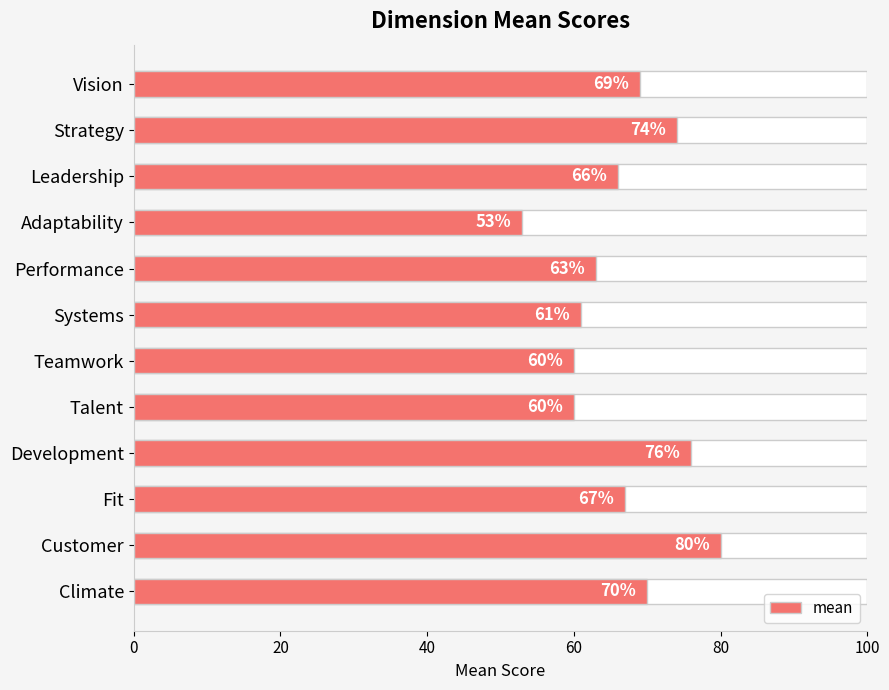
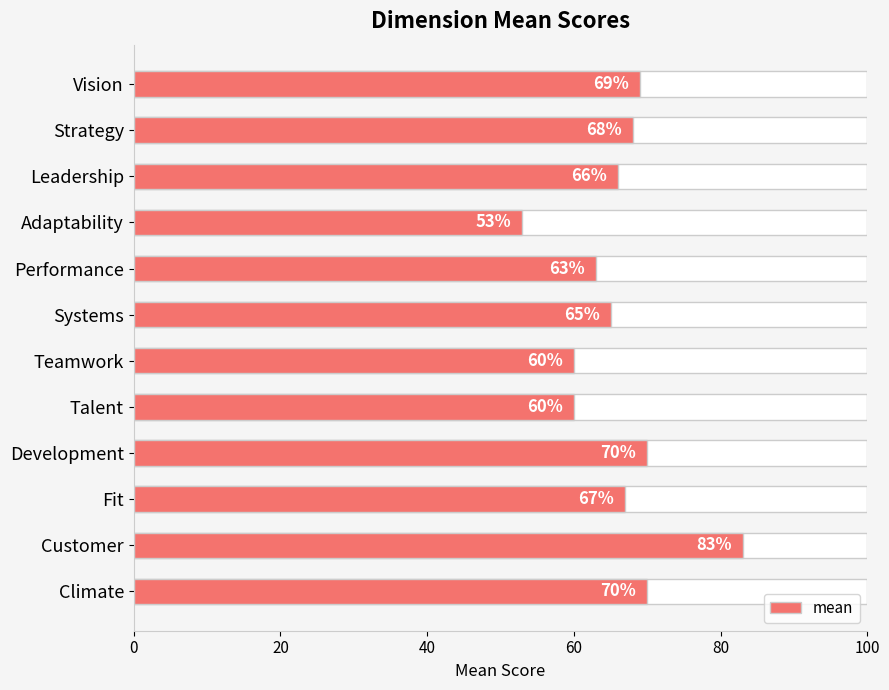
mean, Strategy: 74% -> 68%
mean, Systems: 61% -> 65%
mean, Development: 76% -> 70%
mean, Customer: 80% -> 83%
